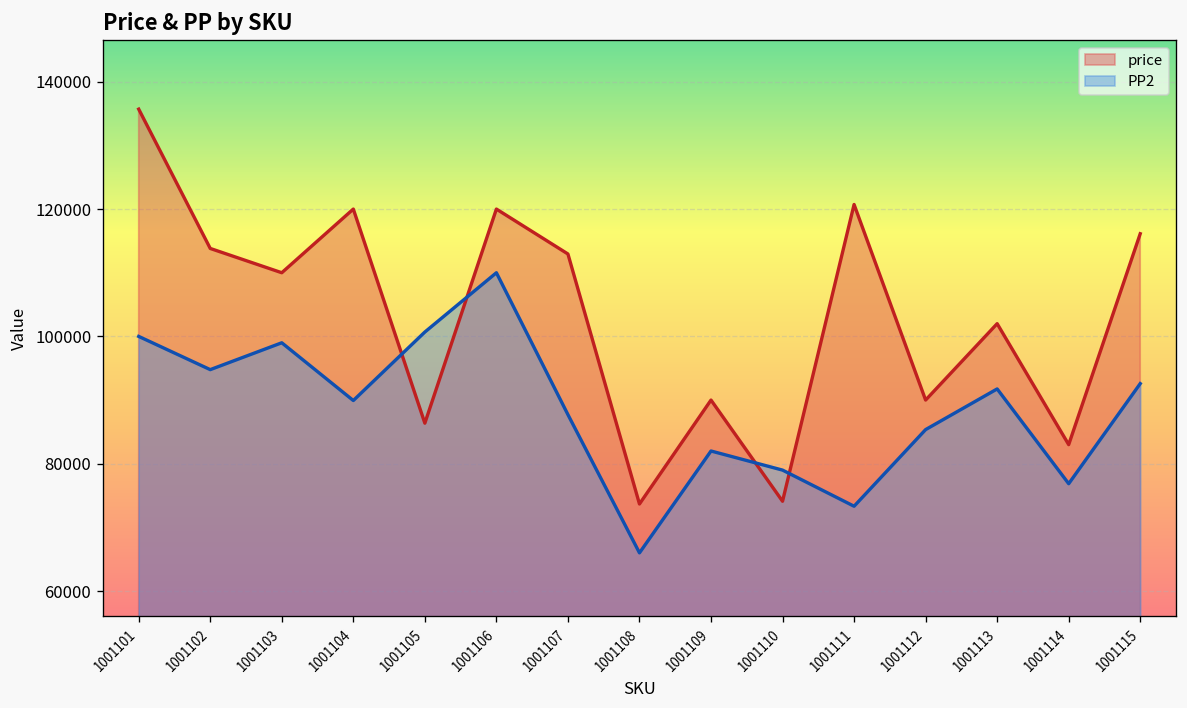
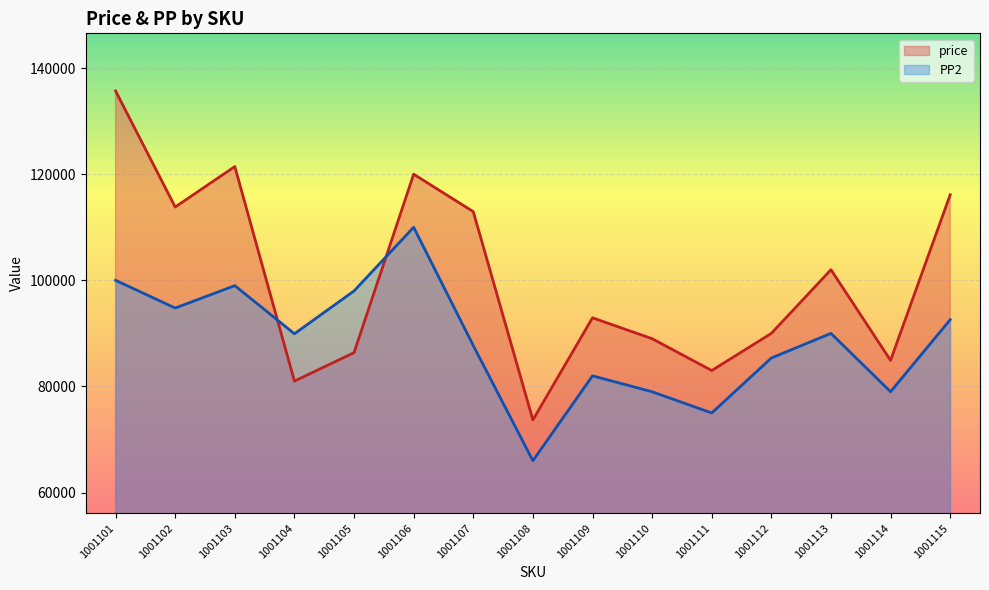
price, 1001103: 110000 -> 121000
price, 1001104: 120000 -> 81000
PP2, 1001105: 101000 -> 98000
price, 1001109: 90000 -> 93000
price, 1001110: 74000 -> 89000
price, 1001111: 121000 -> 83000
PP2, 1001111: 73000 -> 75000
PP2, 1001113: 92000 -> 90000
price, 1001114: 83000 -> 85000
PP2, 1001114: 77000 -> 79000
